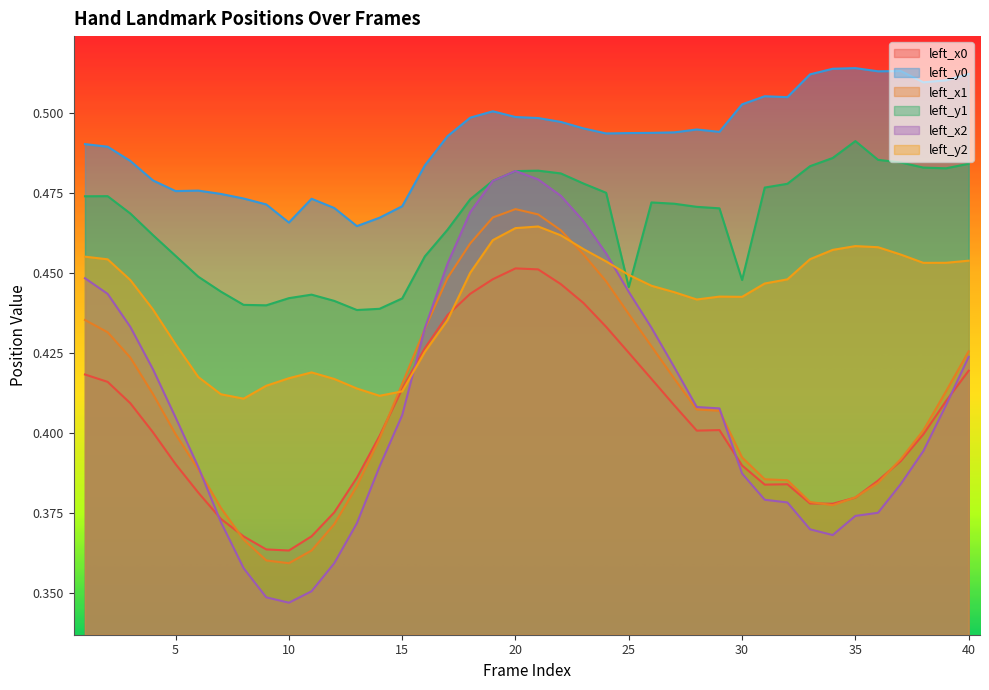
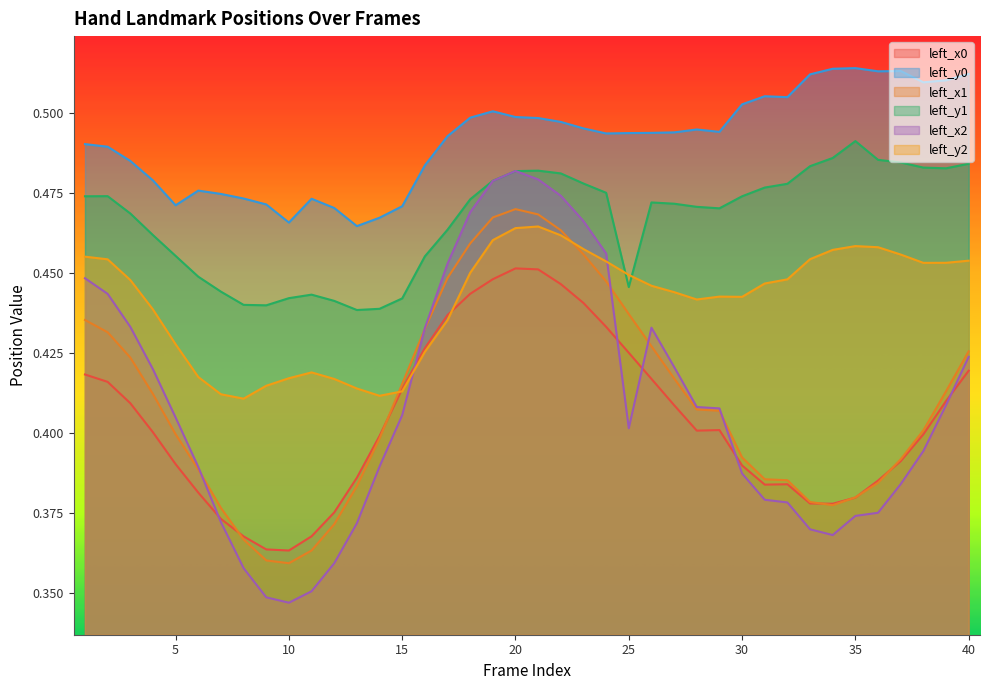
left_y0, 5: 0.475 -> 0.471
left_x2, 25: 0.444 -> 0.401
left_y1, 30: 0.448 -> 0.474
